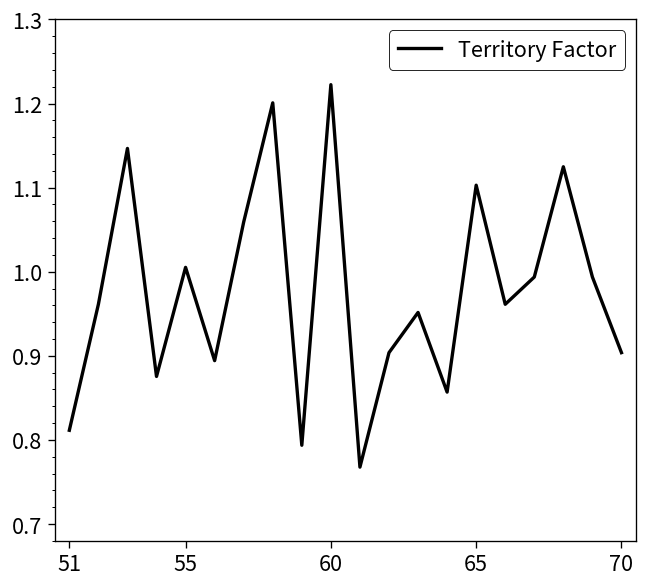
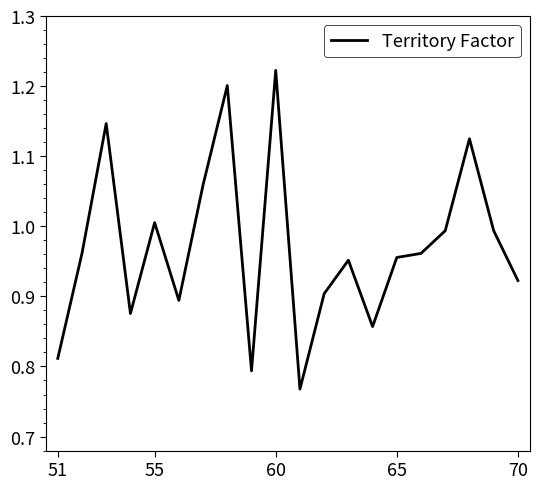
65: 1.10 -> 0.96
70: 0.90 -> 0.92
